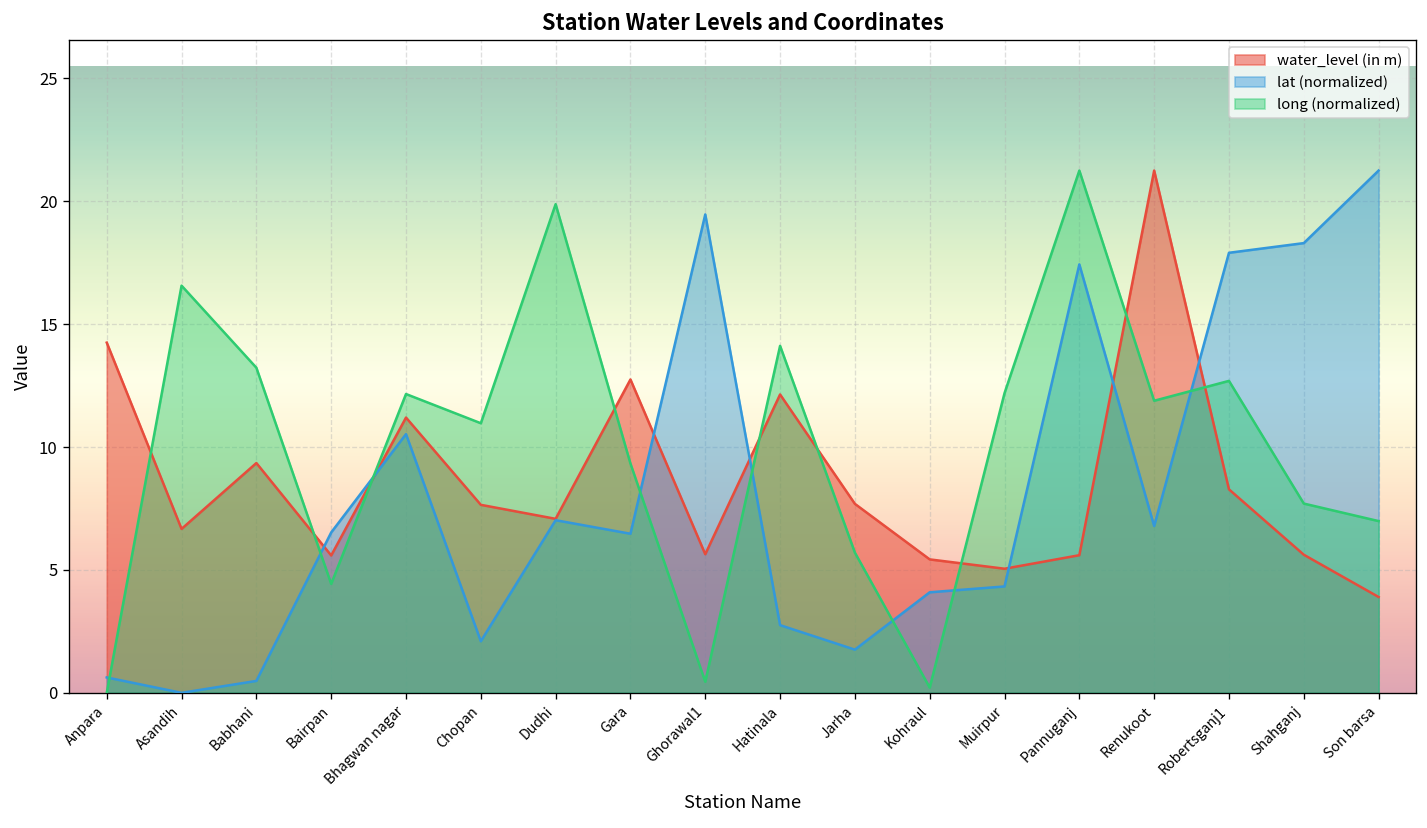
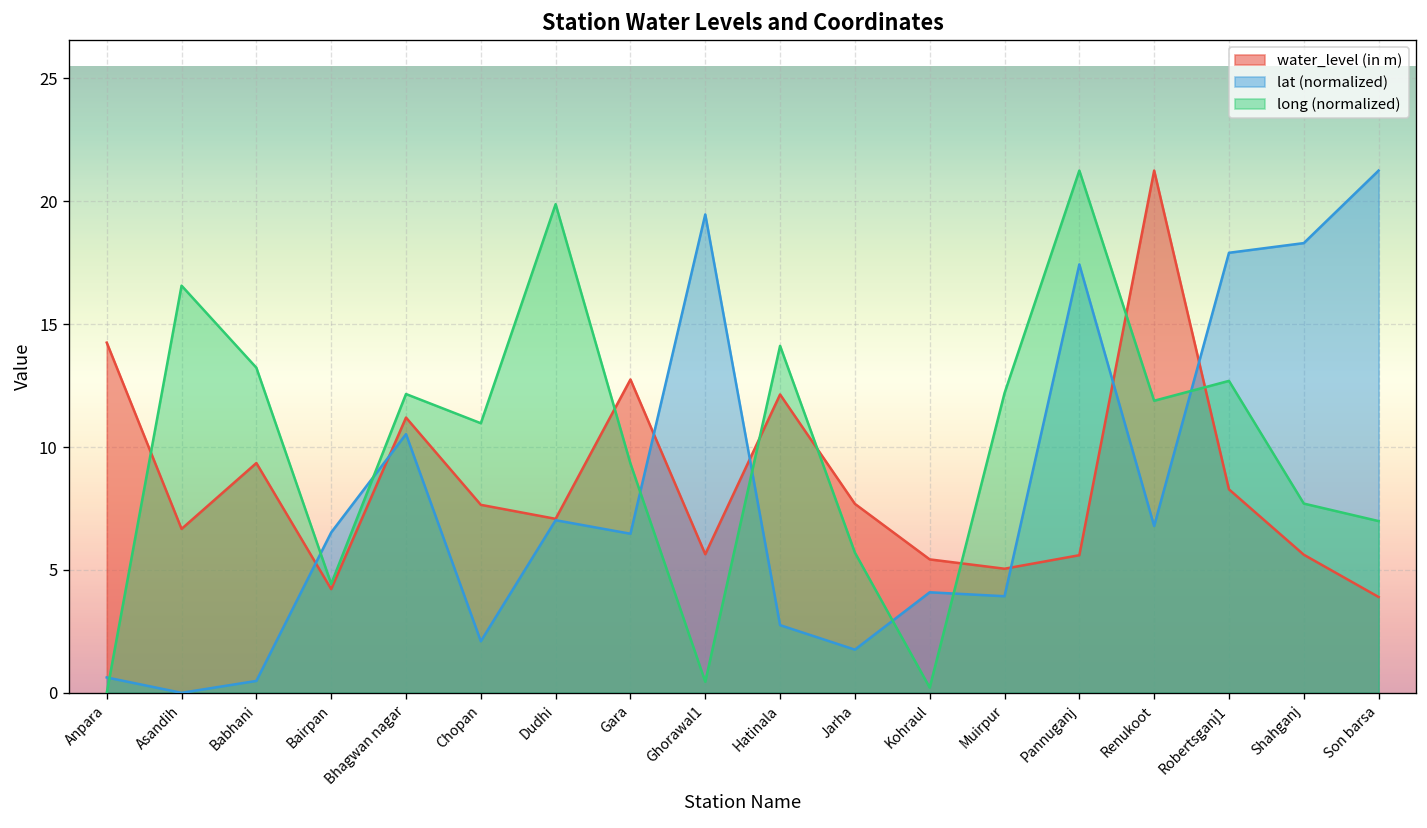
water_level (in m), Bairpan: 5.6 -> 4.2
lat (normalized), Muirpur: 4.3 -> 3.9
